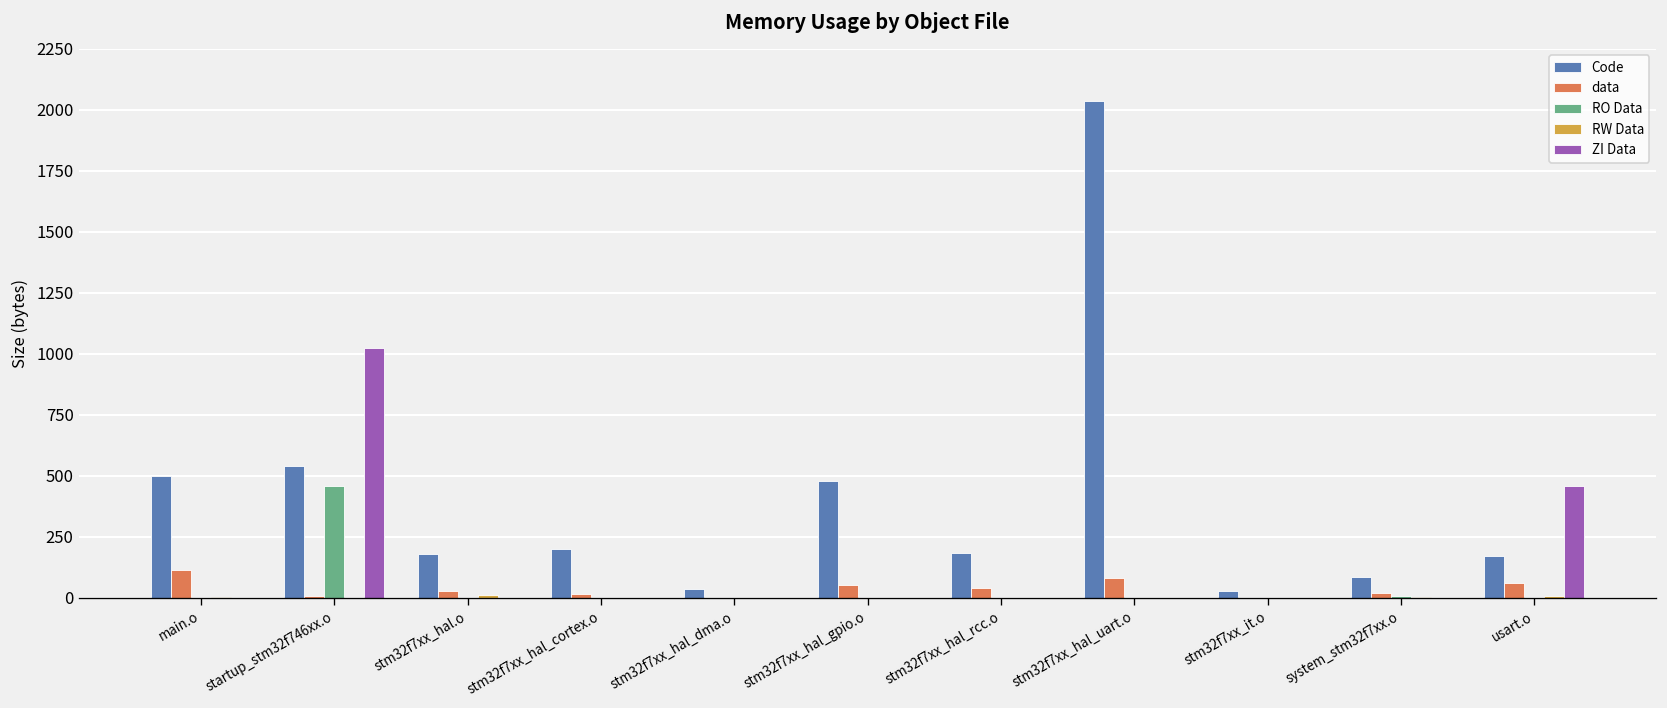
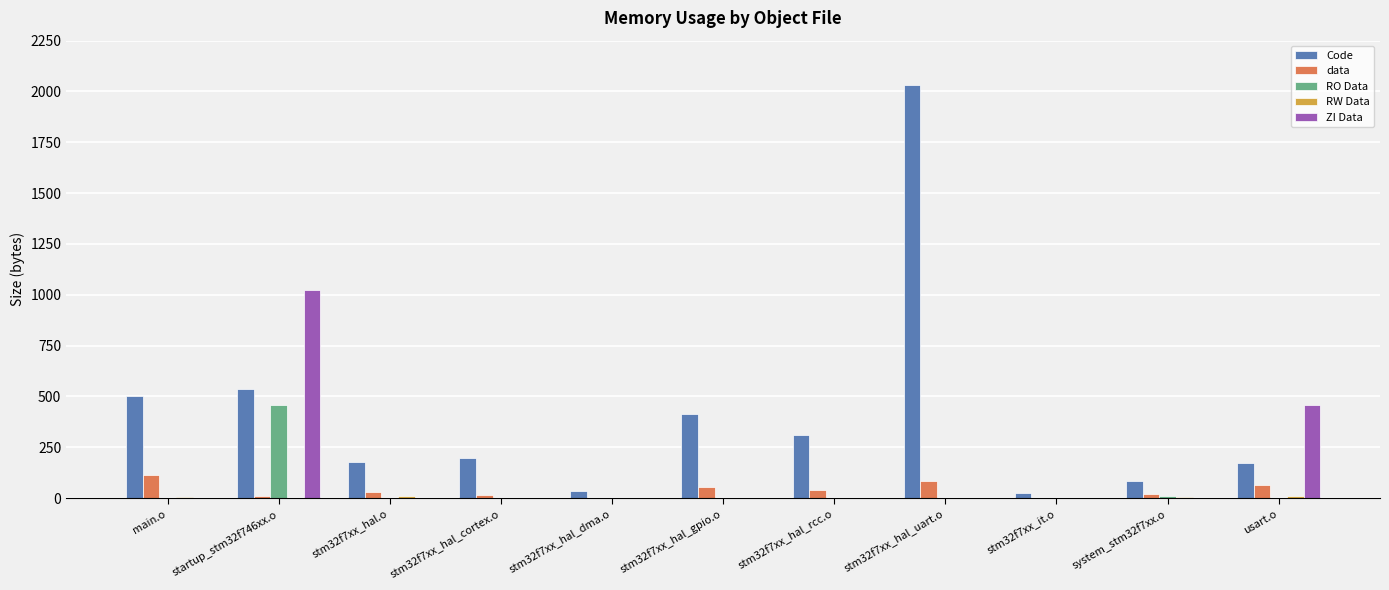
Code, stm32f7xx_hal_gpio.o: 480 -> 410
Code, stm32f7xx_hal_rcc.o: 180 -> 310
